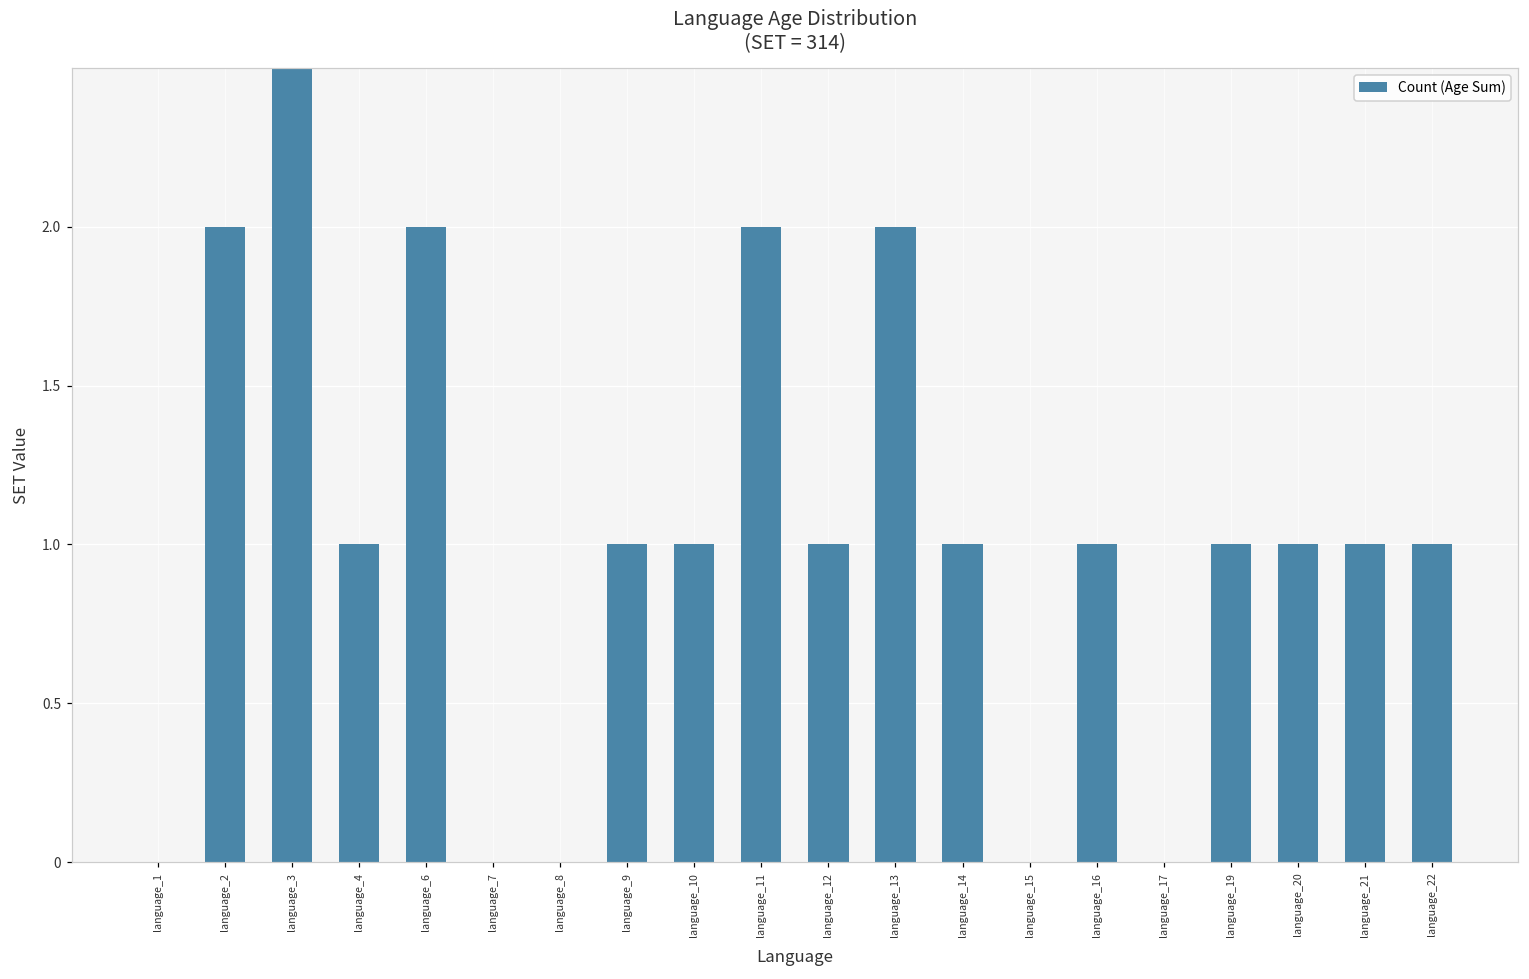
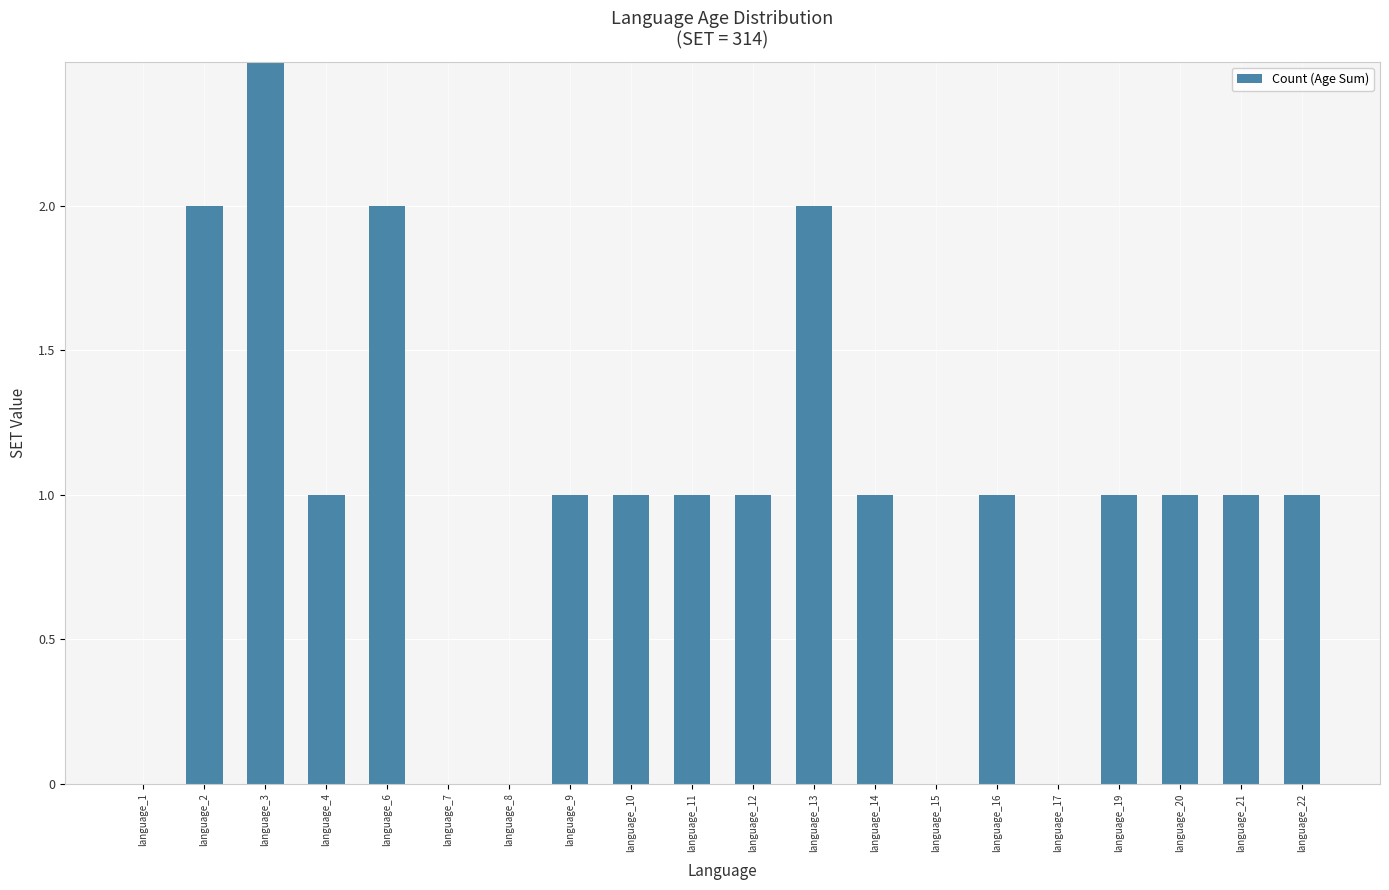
language_11: 2 -> 1
